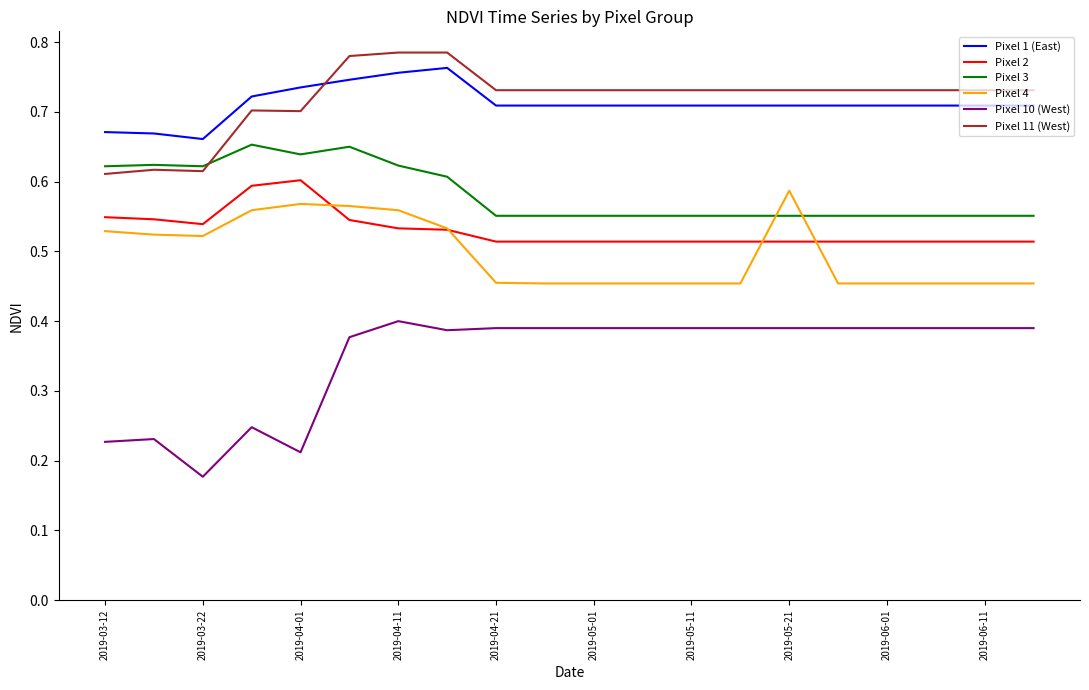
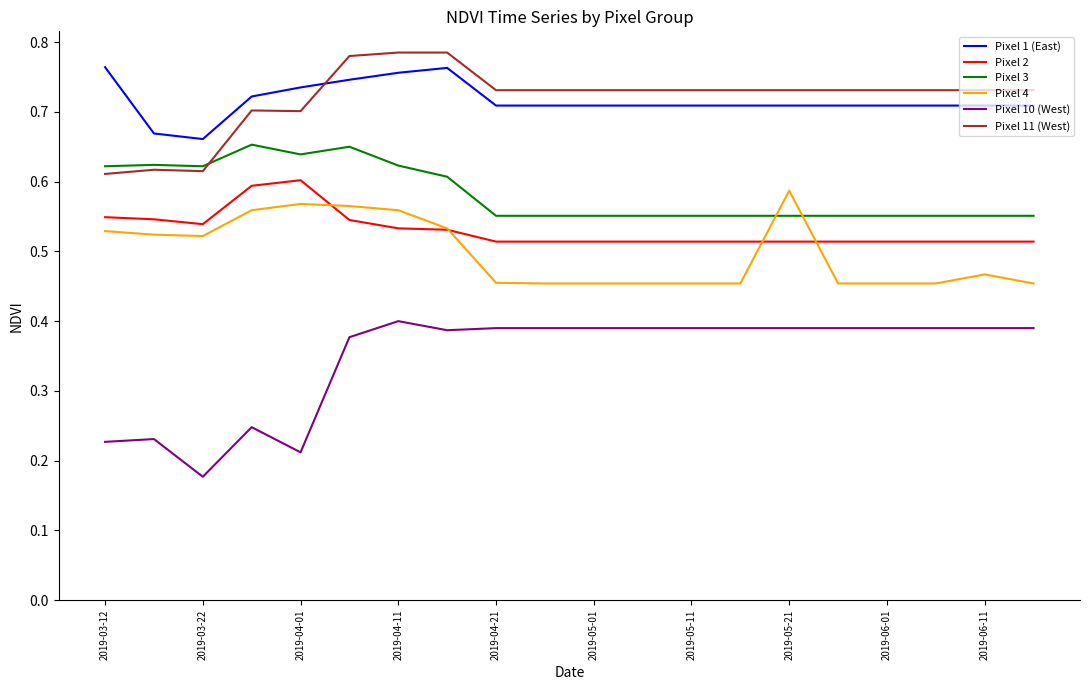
Pixel 1 (East), 2019-03-12: 0.67 -> 0.76
Pixel 4, 2019-06-11: 0.45 -> 0.47
